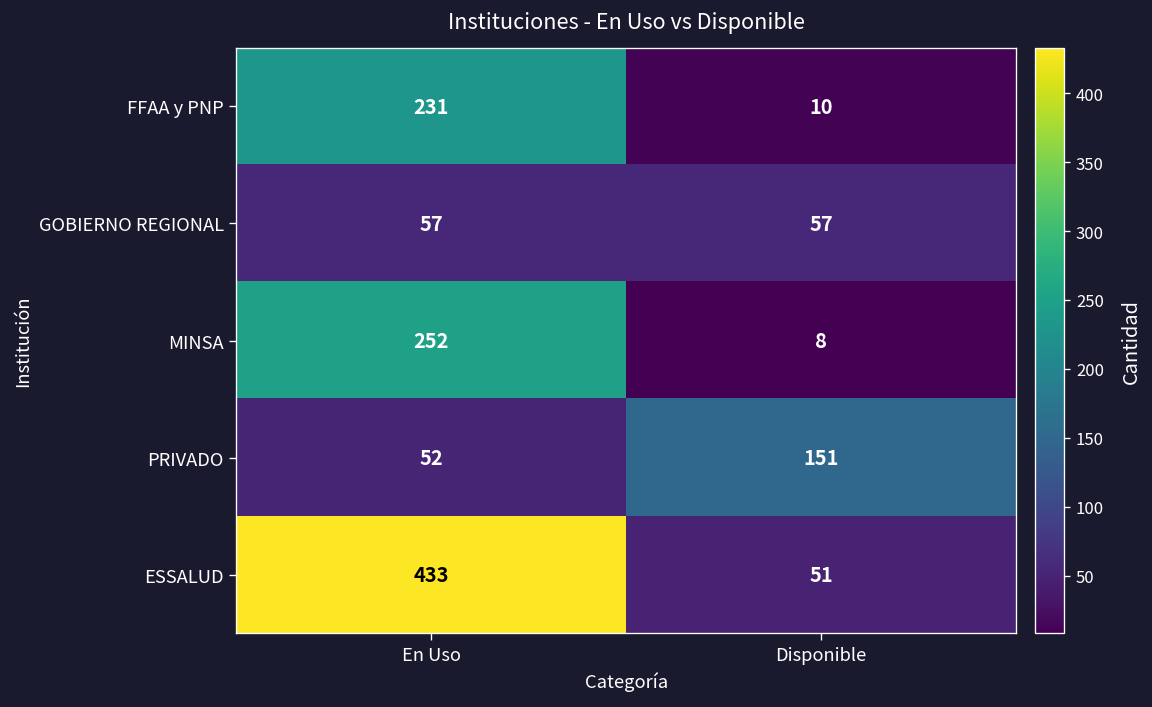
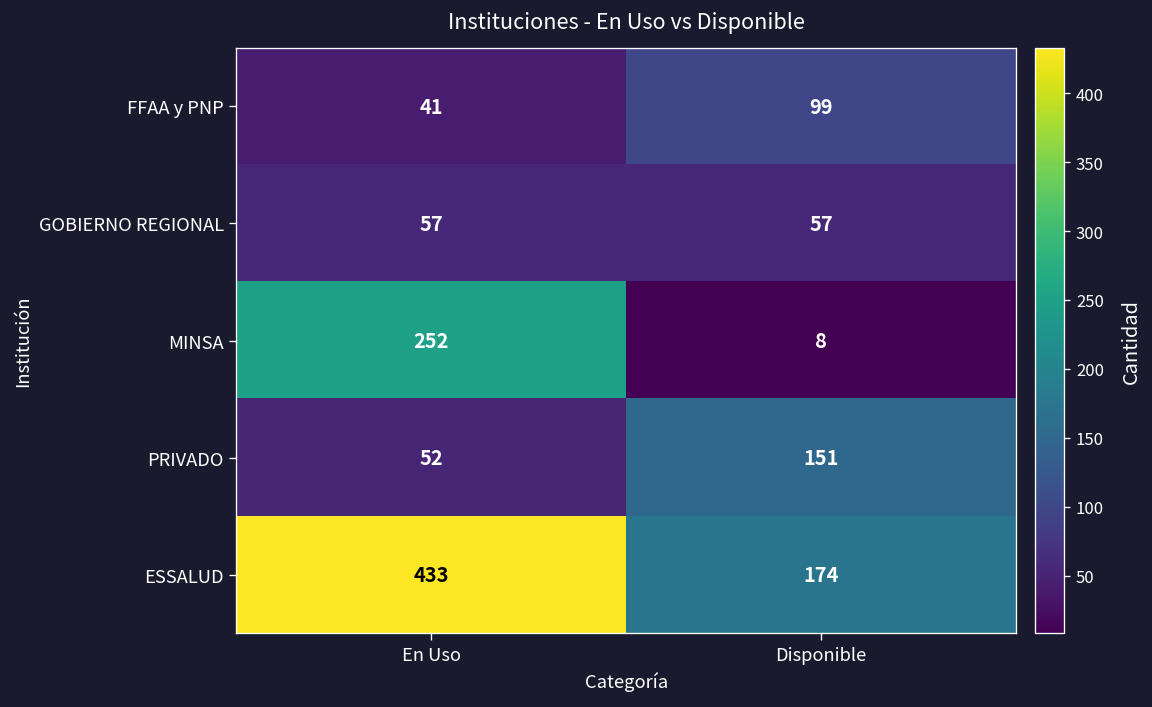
FFAA y PNP, En Uso: 231 -> 41
FFAA y PNP, Disponible: 10 -> 99
ESSALUD, Disponible: 51 -> 174
